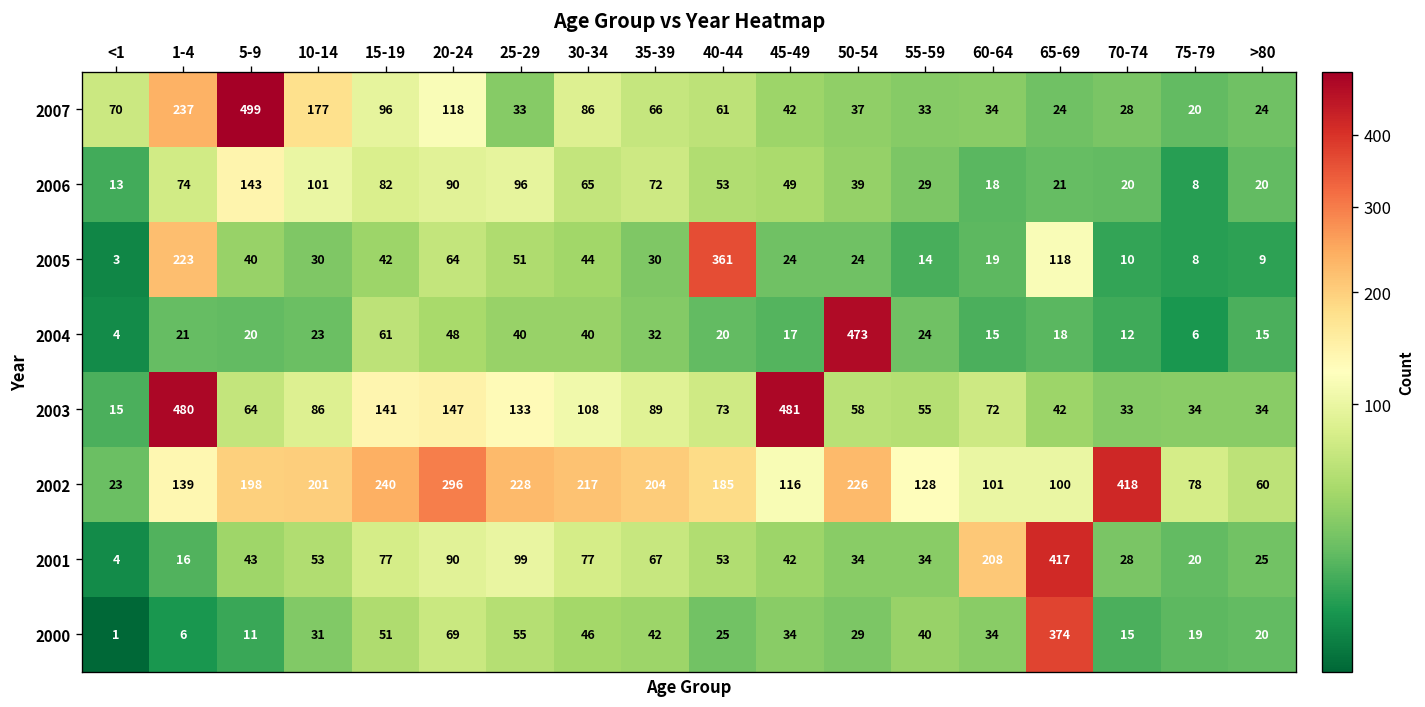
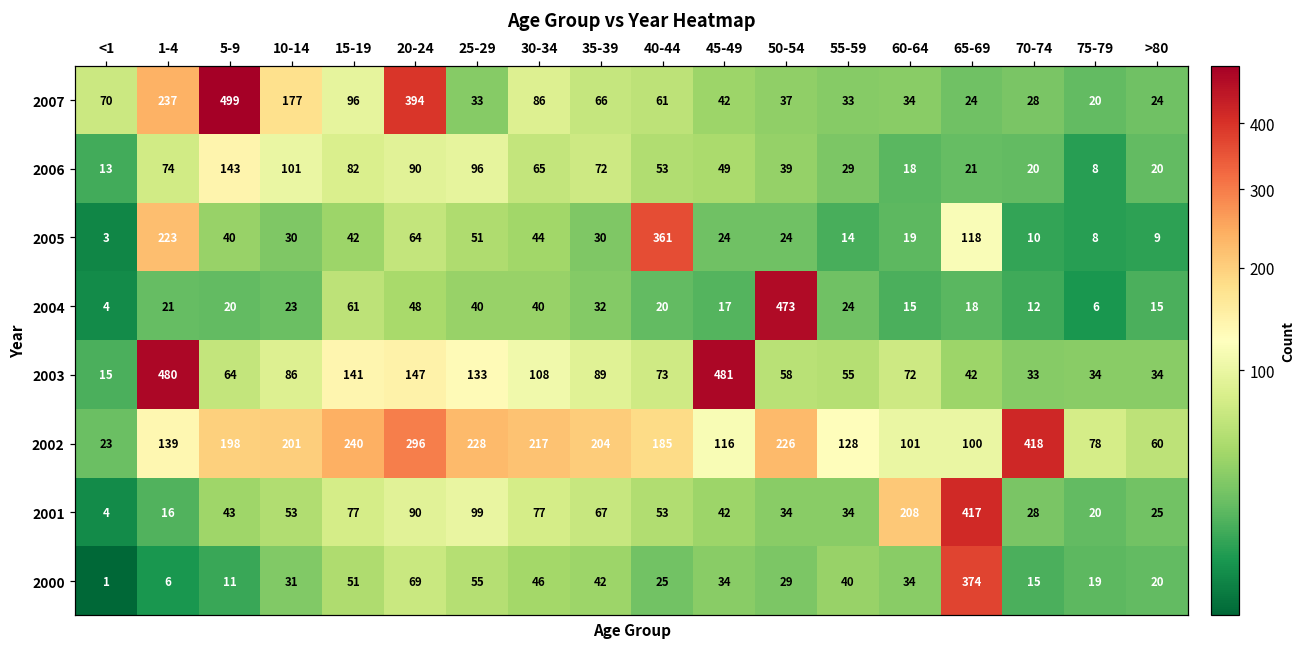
2007, 20-24: 118 -> 394
